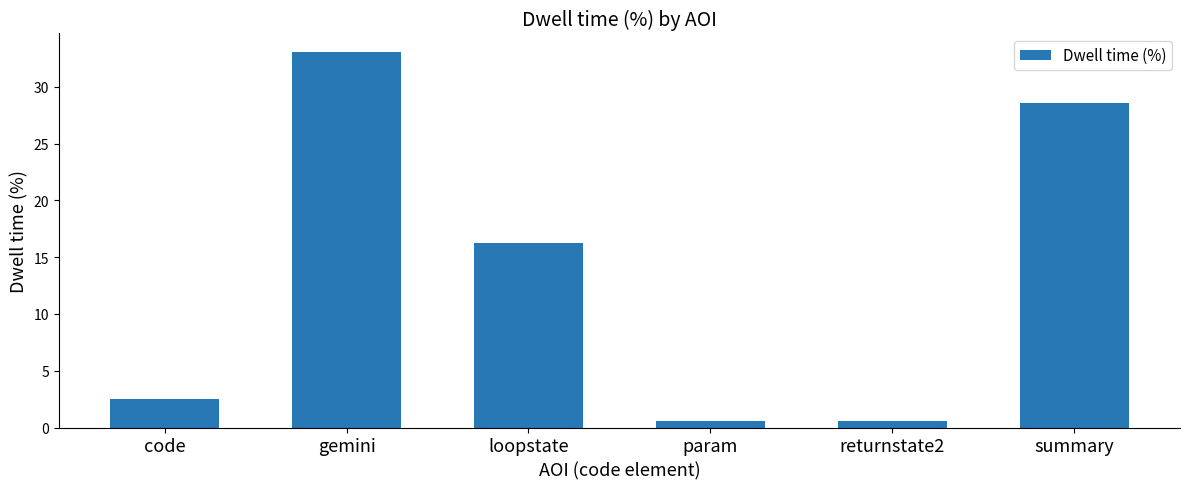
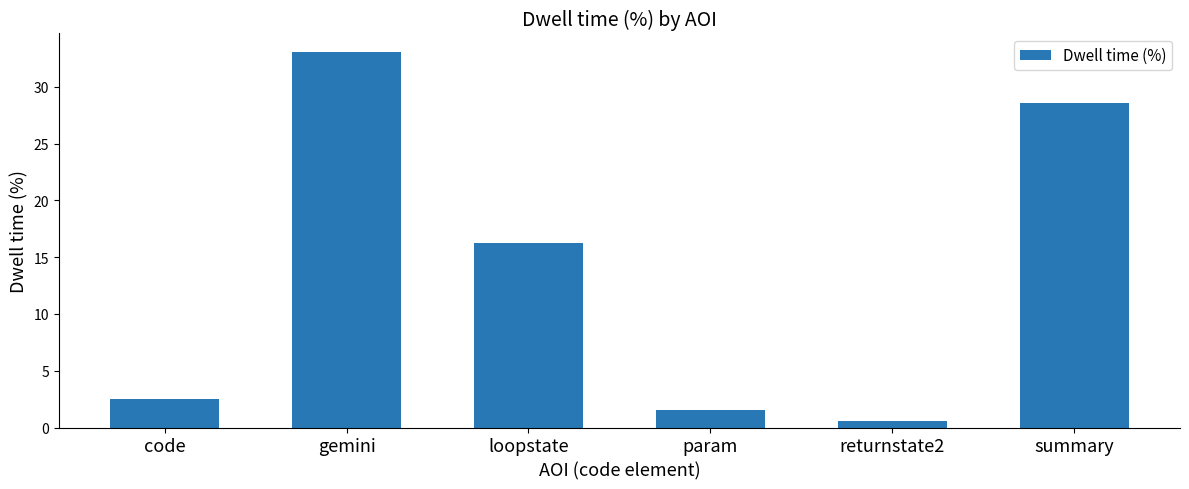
param: 0.6 -> 1.5
